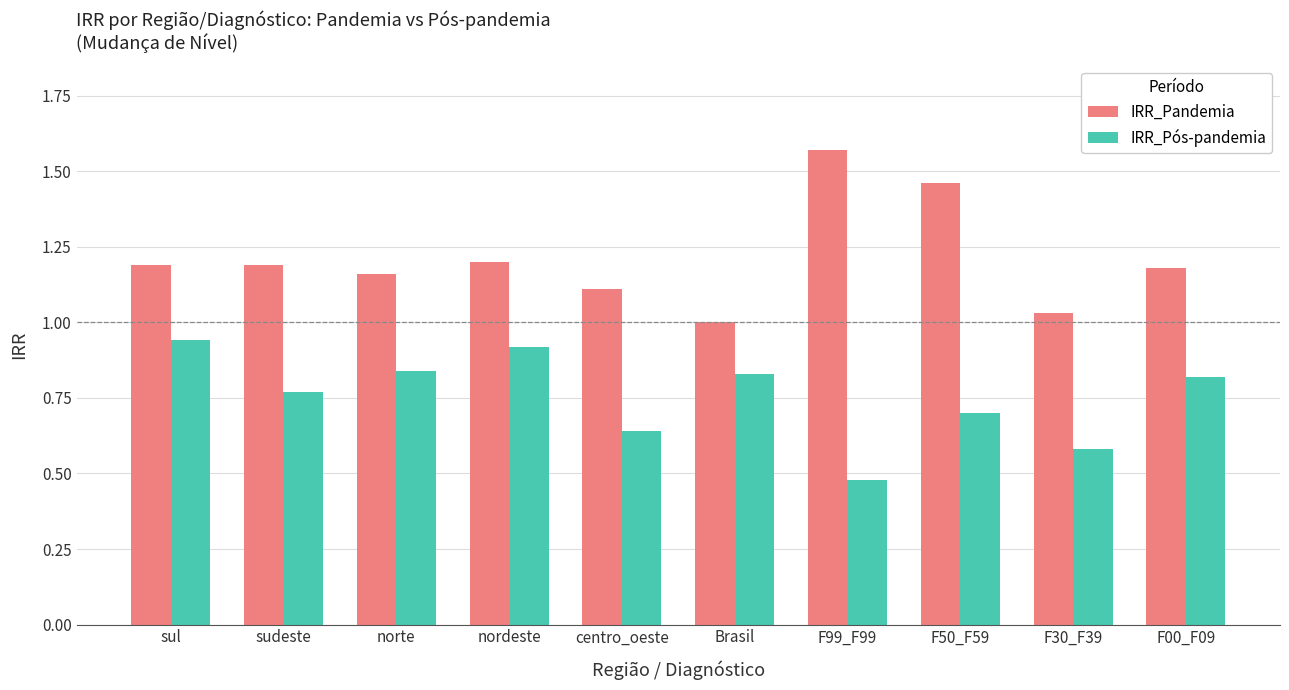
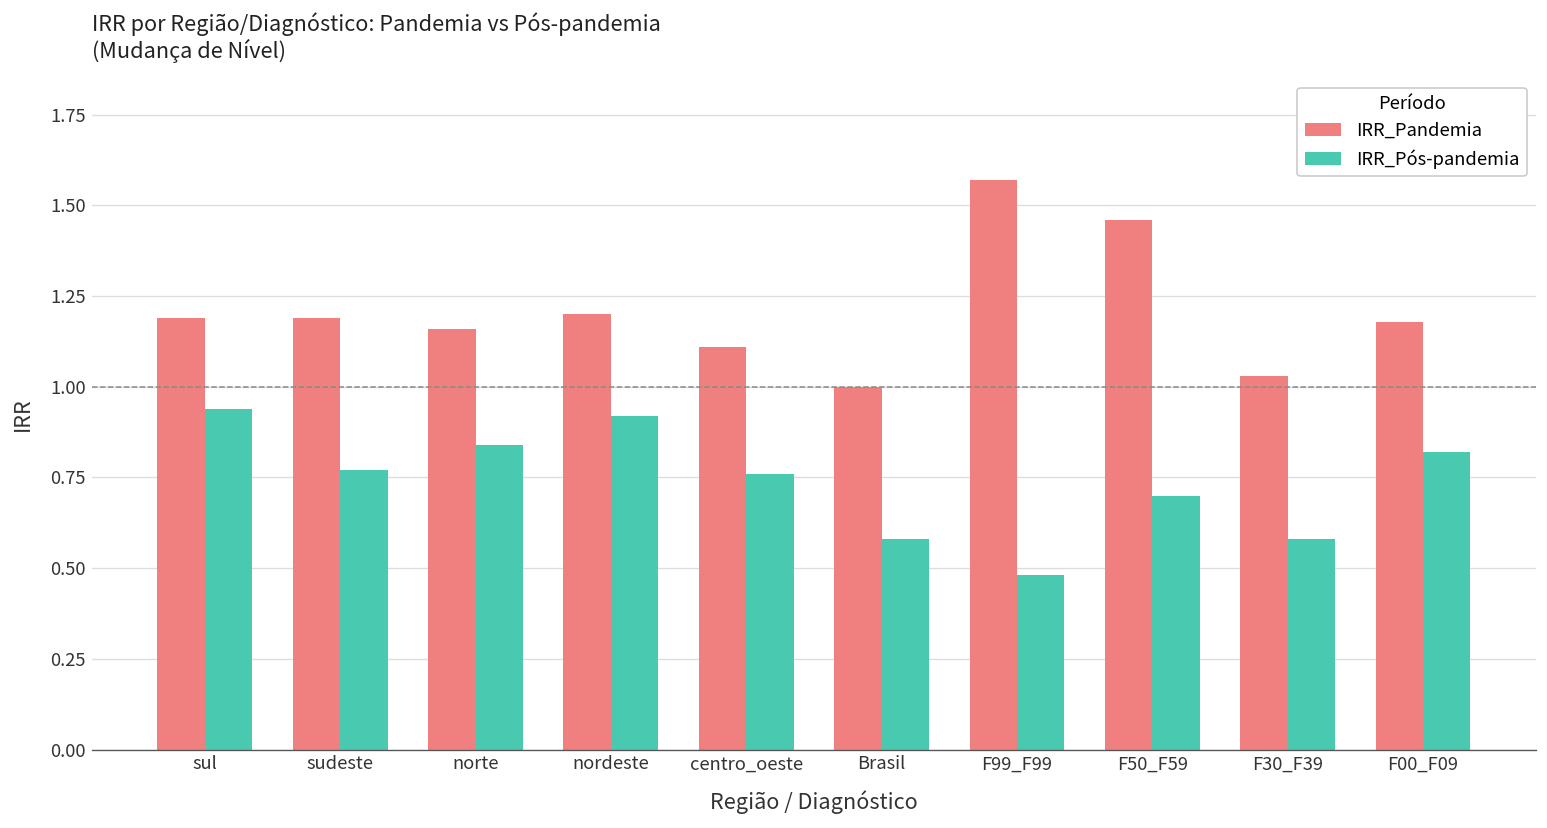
IRR_Pós-pandemia, centro_oeste: 0.64 -> 0.76
IRR_Pós-pandemia, Brasil: 0.83 -> 0.58
